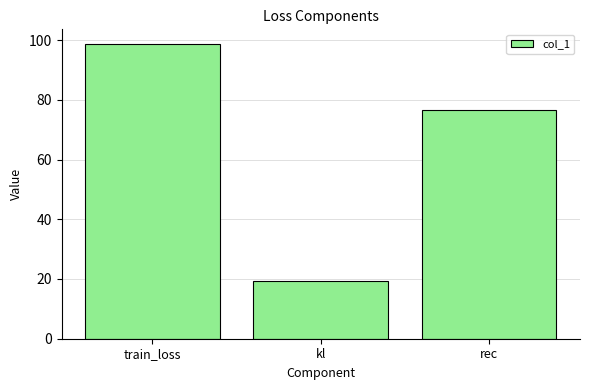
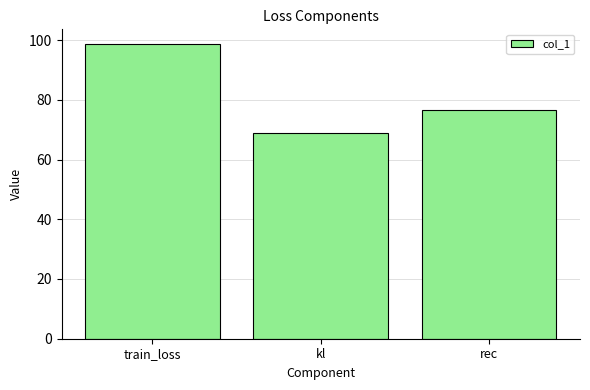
kl: 19 -> 69
